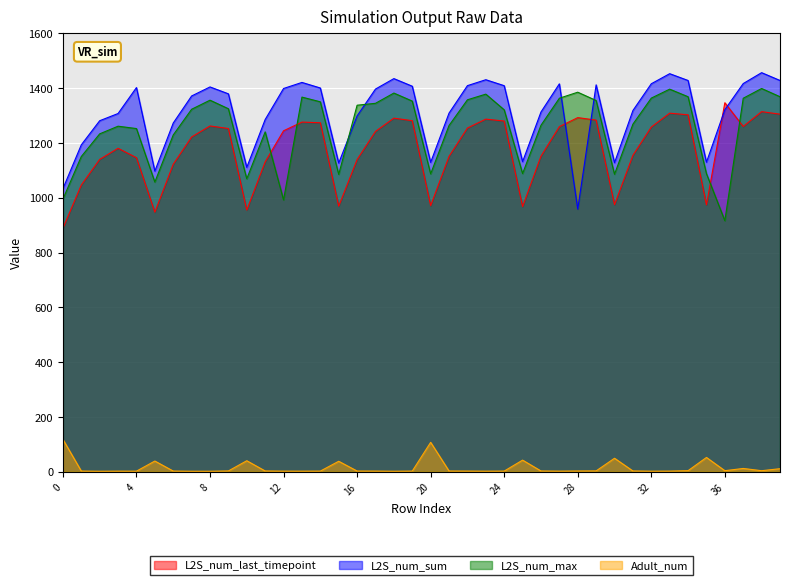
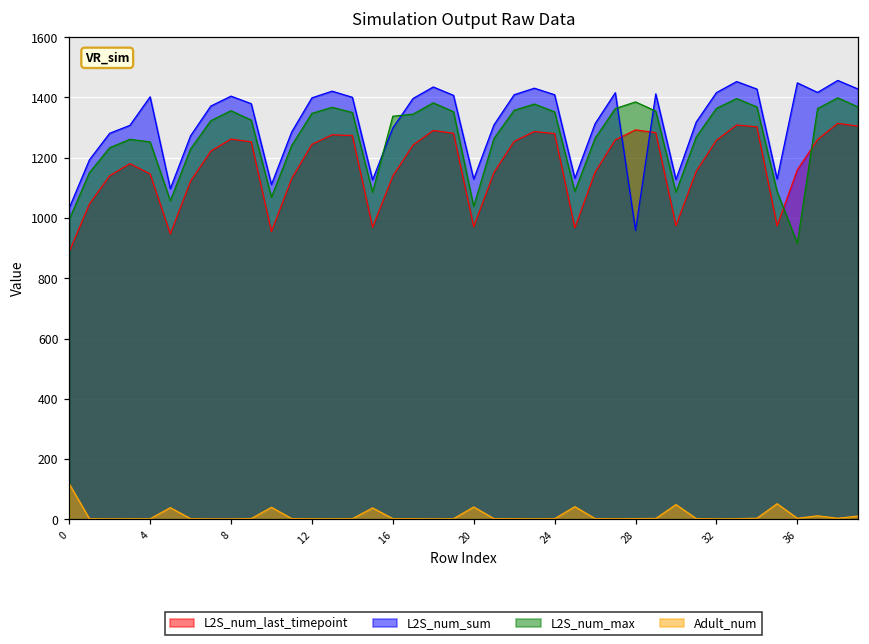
L2S_num_max, 12: 990 -> 1350
L2S_num_max, 20: 1090 -> 1040
Adult_num, 20: 110 -> 40
L2S_num_max, 24: 1320 -> 1350
L2S_num_last_timepoint, 36: 1350 -> 1160
L2S_num_sum, 36: 1320 -> 1450
